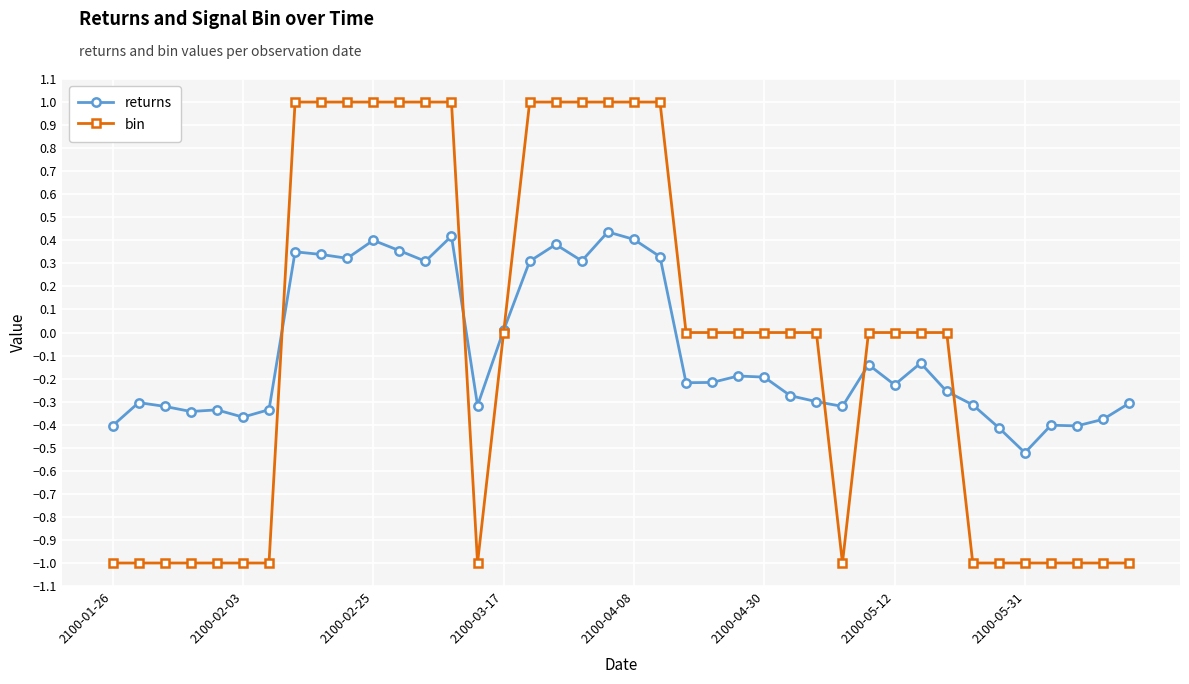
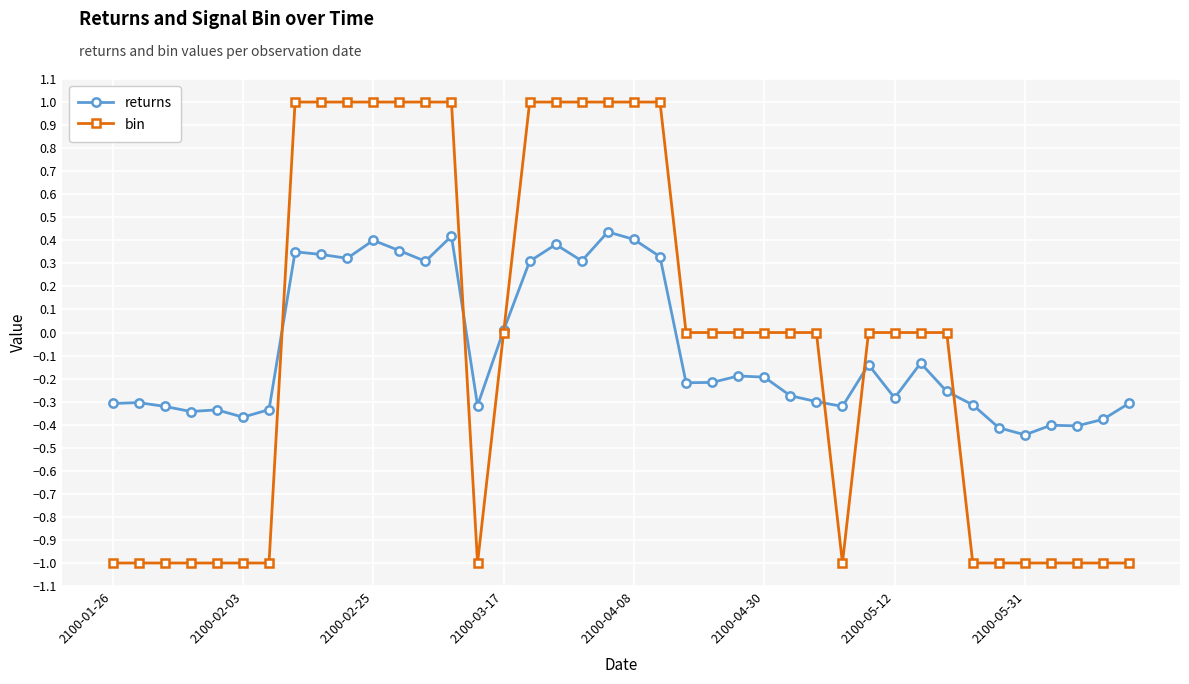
returns, 2100-01-26: -0.40 -> -0.31
returns, 2100-05-12: -0.23 -> -0.28
returns, 2100-05-31: -0.52 -> -0.44
